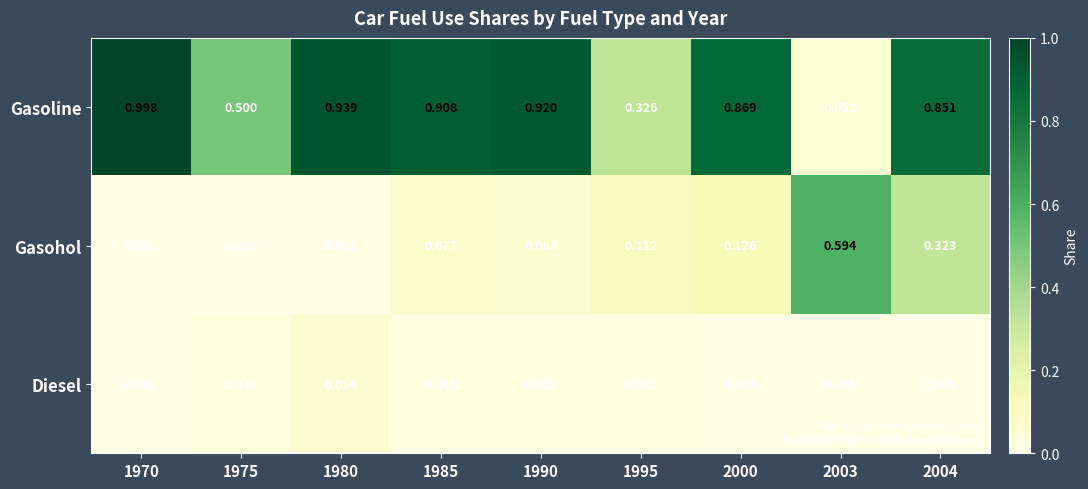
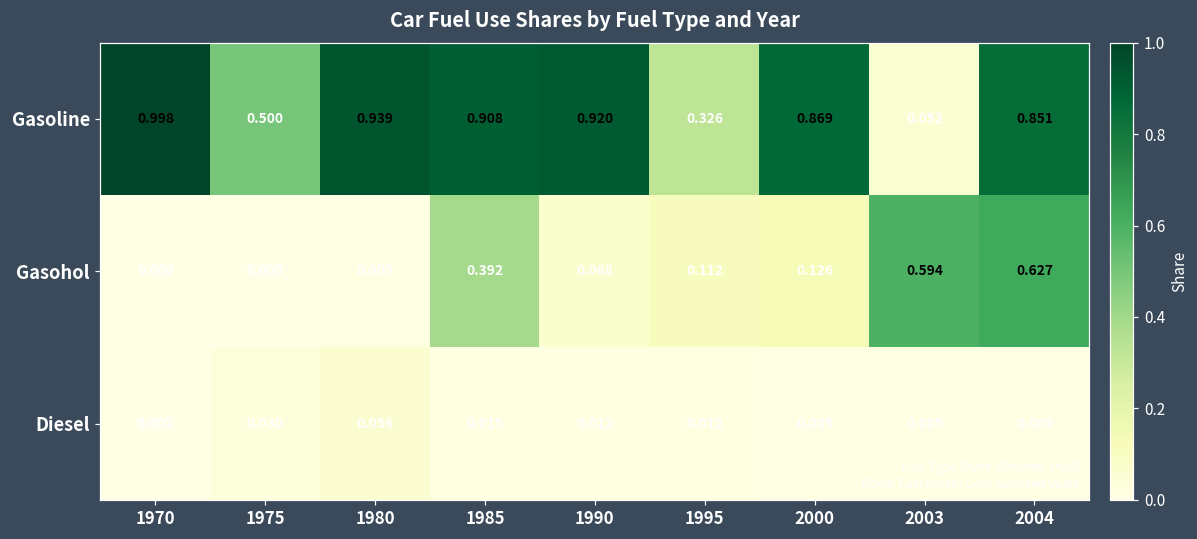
Gasohol, 1985: 0.077 -> 0.392
Gasohol, 2004: 0.323 -> 0.627
